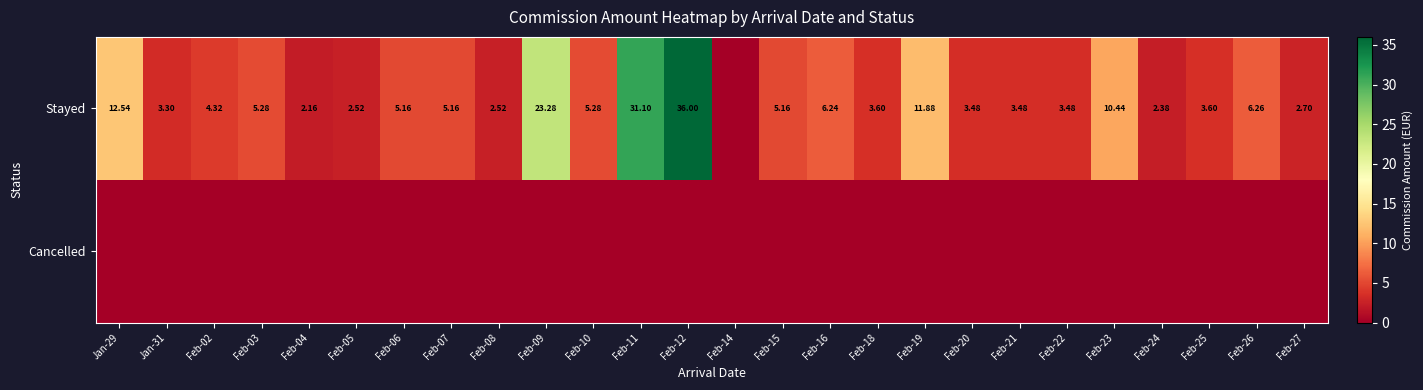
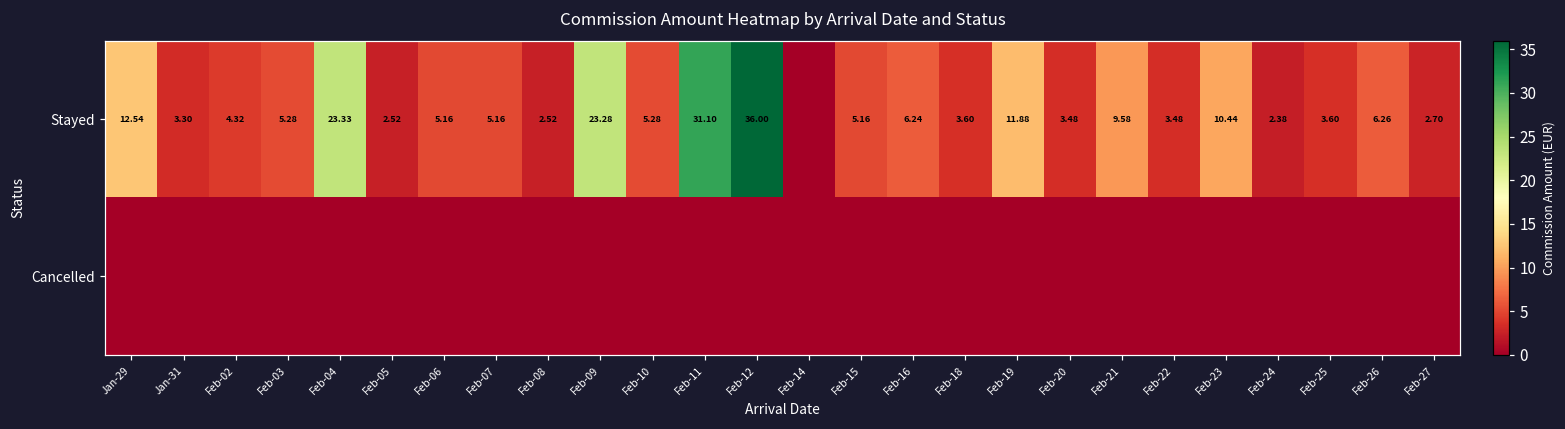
Stayed, Feb-04: 2.16 -> 23.33
Stayed, Feb-21: 3.48 -> 9.58
